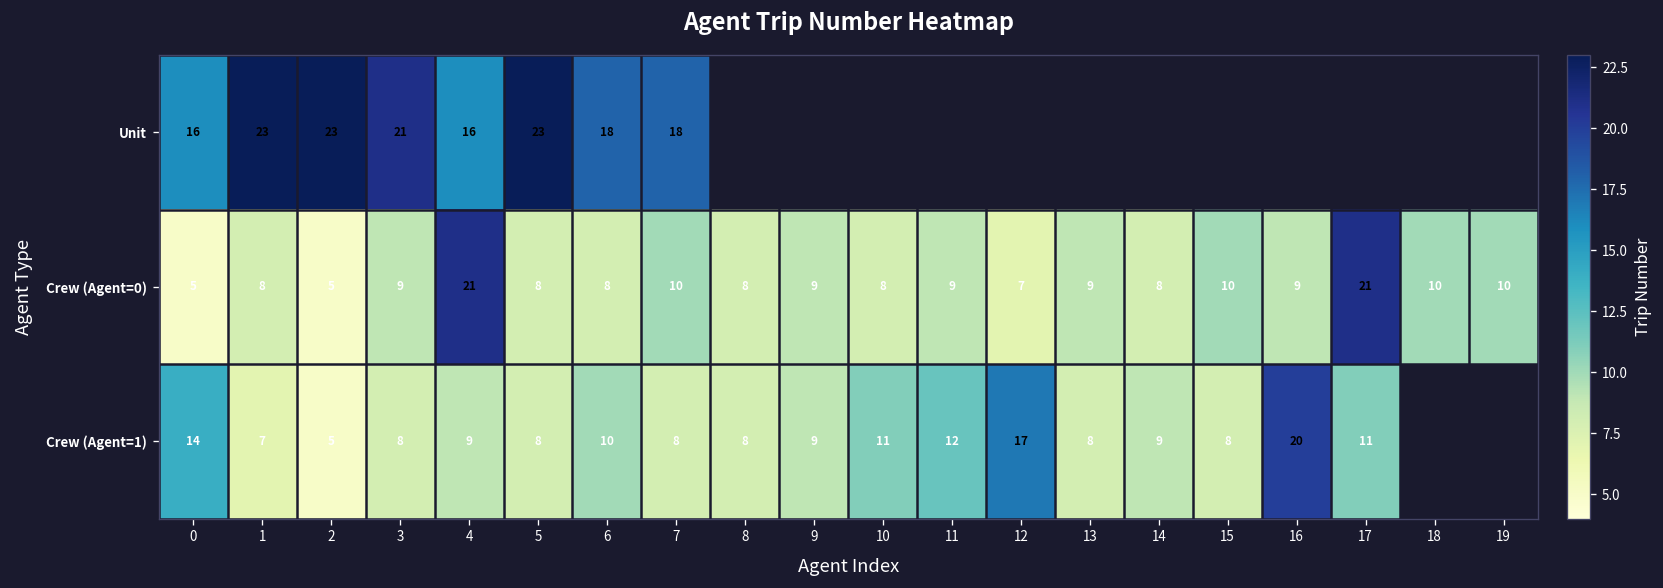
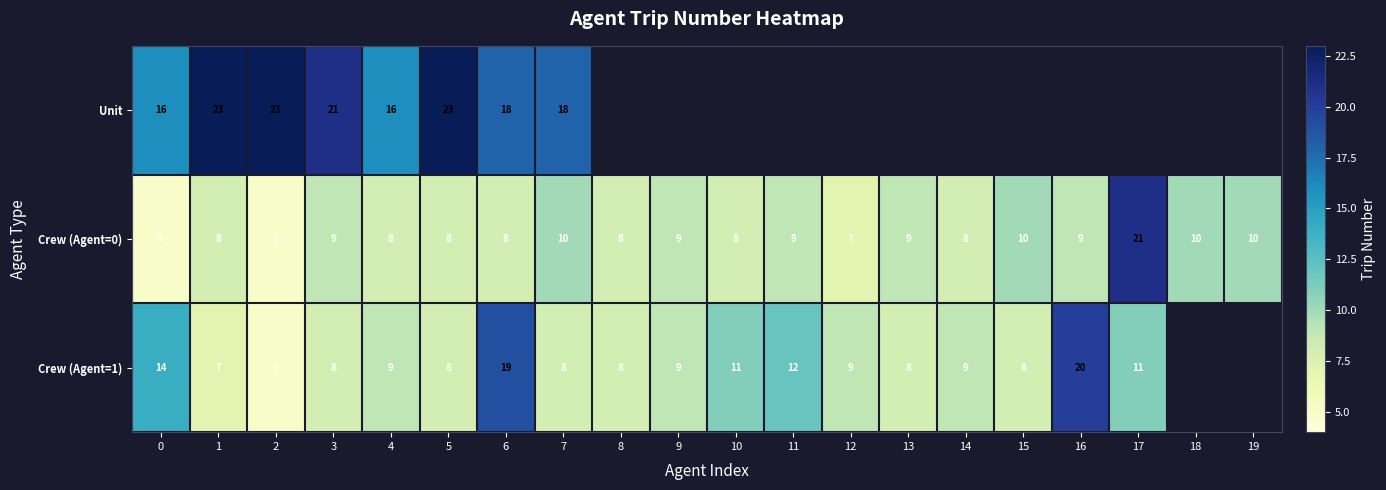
Crew (Agent=0), 4: 21 -> 8
Crew (Agent=1), 6: 10 -> 19
Crew (Agent=1), 12: 17 -> 9
